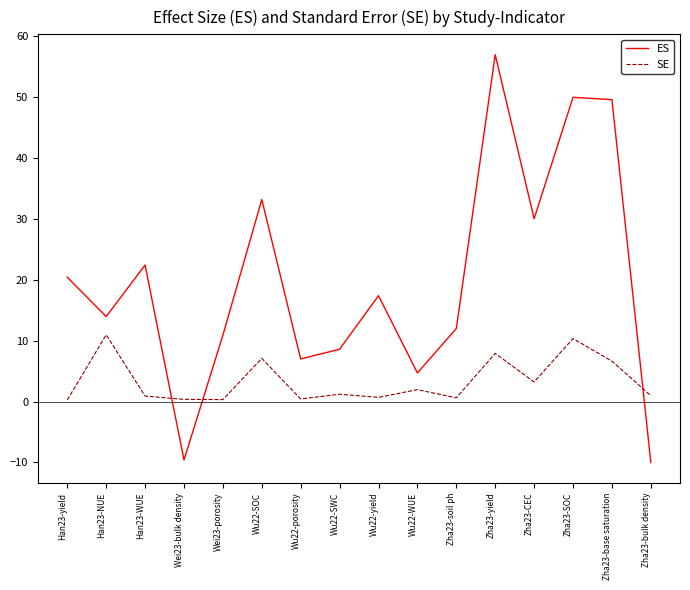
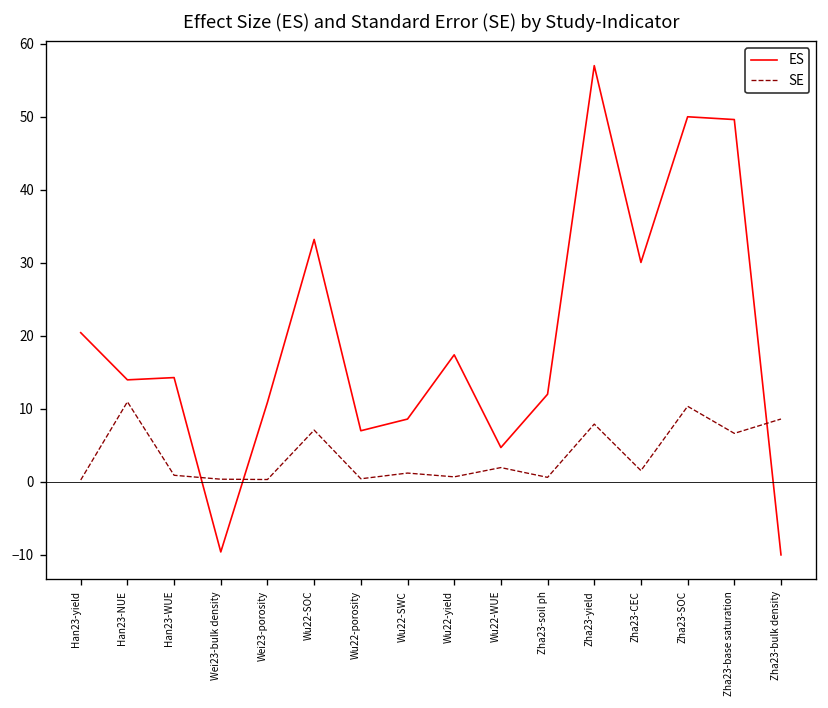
ES, Han23-WUE: 22 -> 14
SE, Zha23-CEC: 3 -> 2
SE, Zha23-bulk density: 1 -> 9
